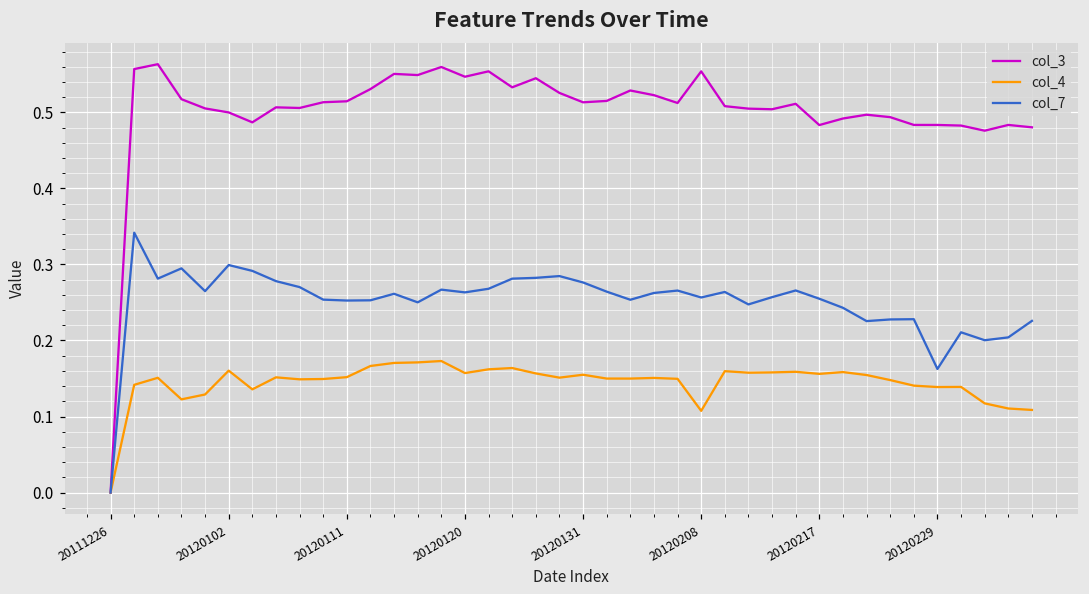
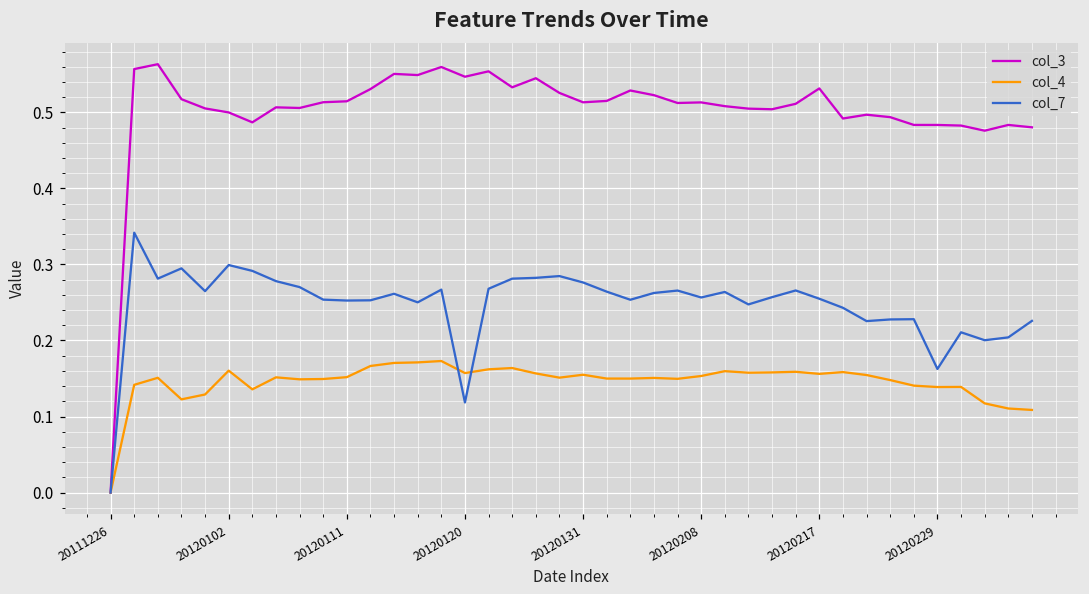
col_7, 20120120: 0.26 -> 0.12
col_3, 20120208: 0.55 -> 0.51
col_4, 20120208: 0.11 -> 0.15
col_3, 20120217: 0.48 -> 0.53
